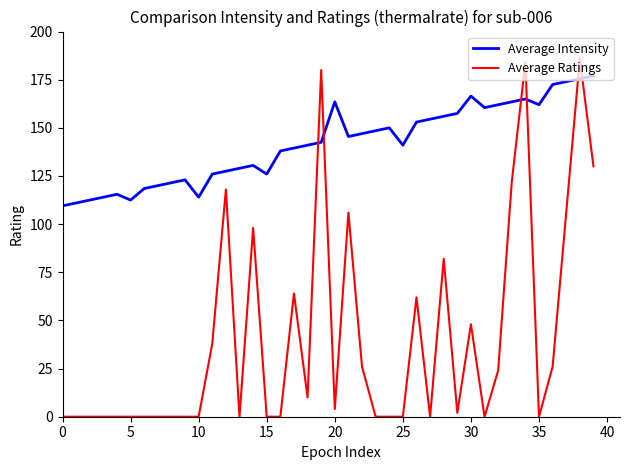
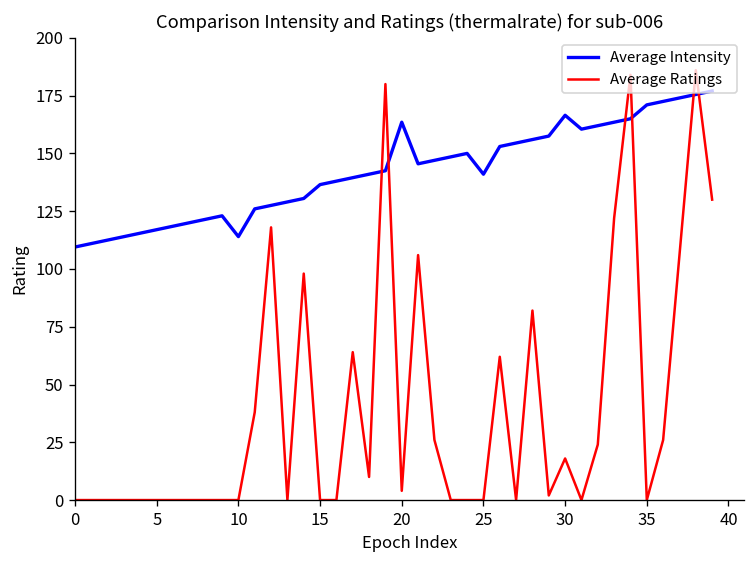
Average Intensity, 5: 113 -> 117
Average Intensity, 15: 126 -> 137
Average Ratings, 30: 48 -> 18
Average Intensity, 35: 162 -> 171
